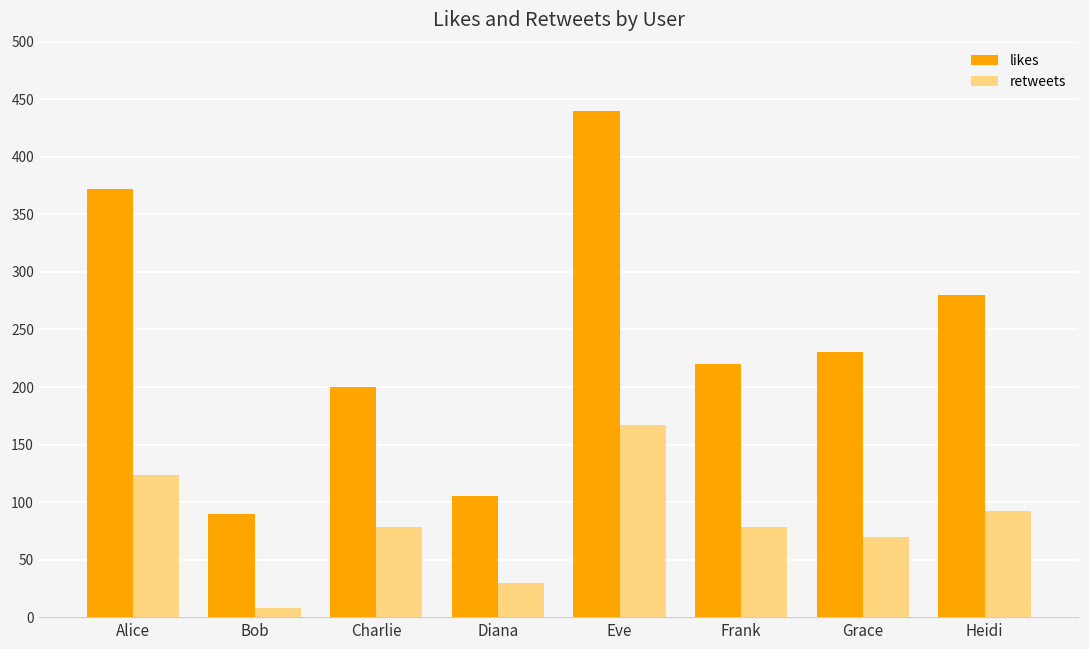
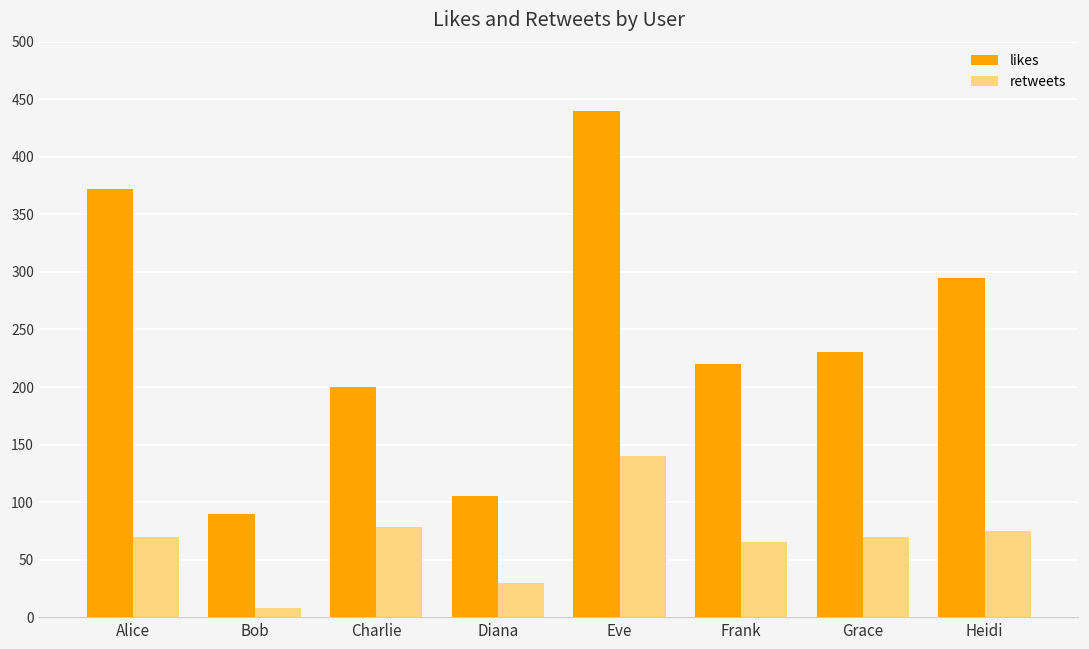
retweets, Alice: 124 -> 70
retweets, Eve: 167 -> 140
retweets, Frank: 78 -> 65
likes, Heidi: 280 -> 295
retweets, Heidi: 92 -> 75
